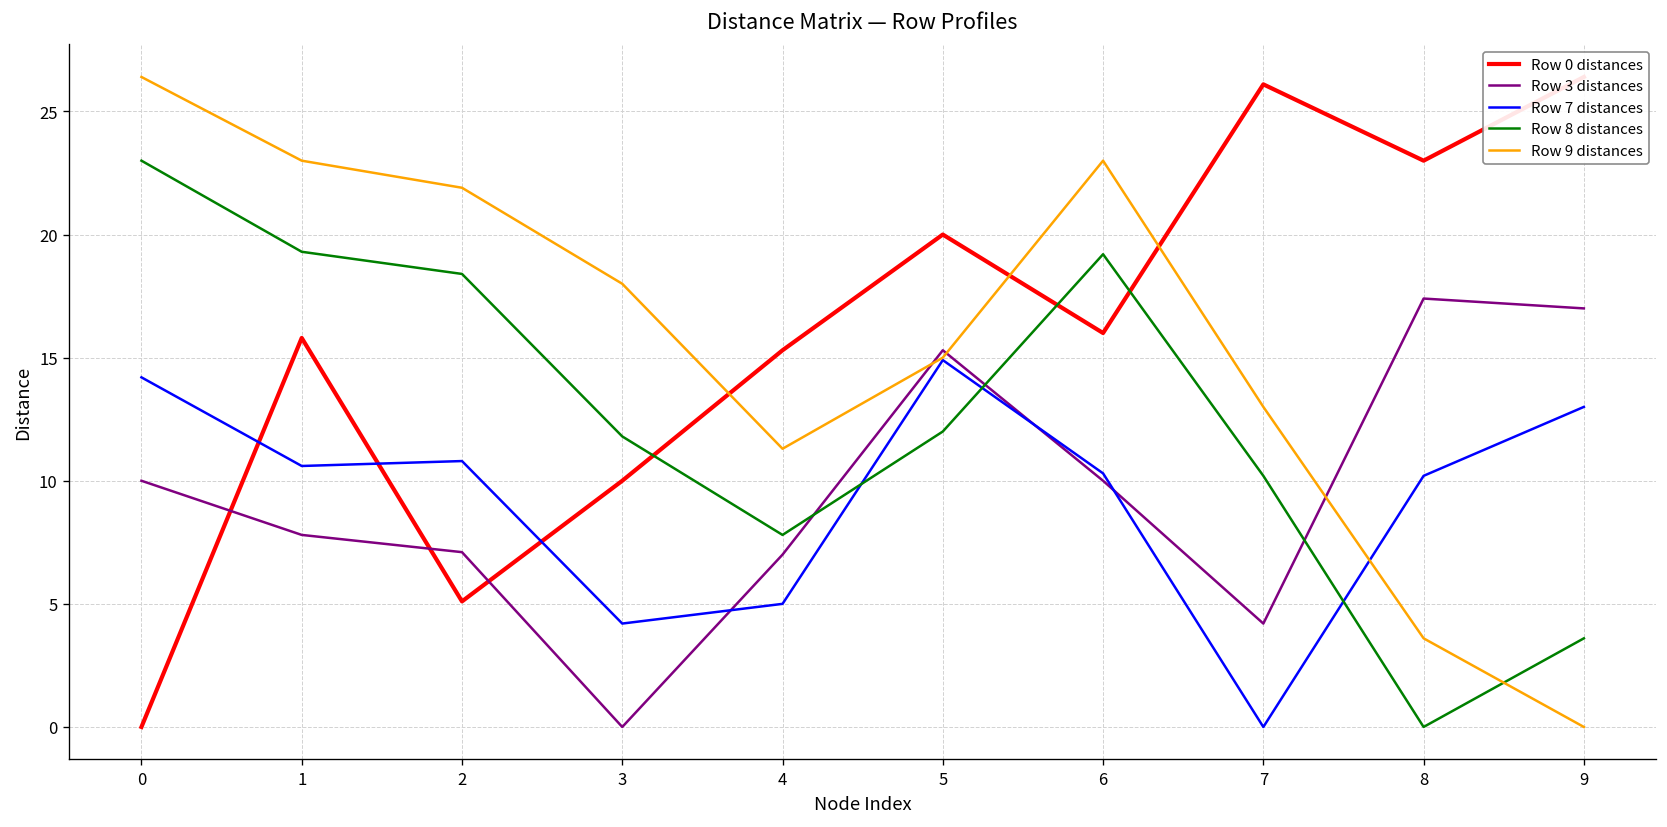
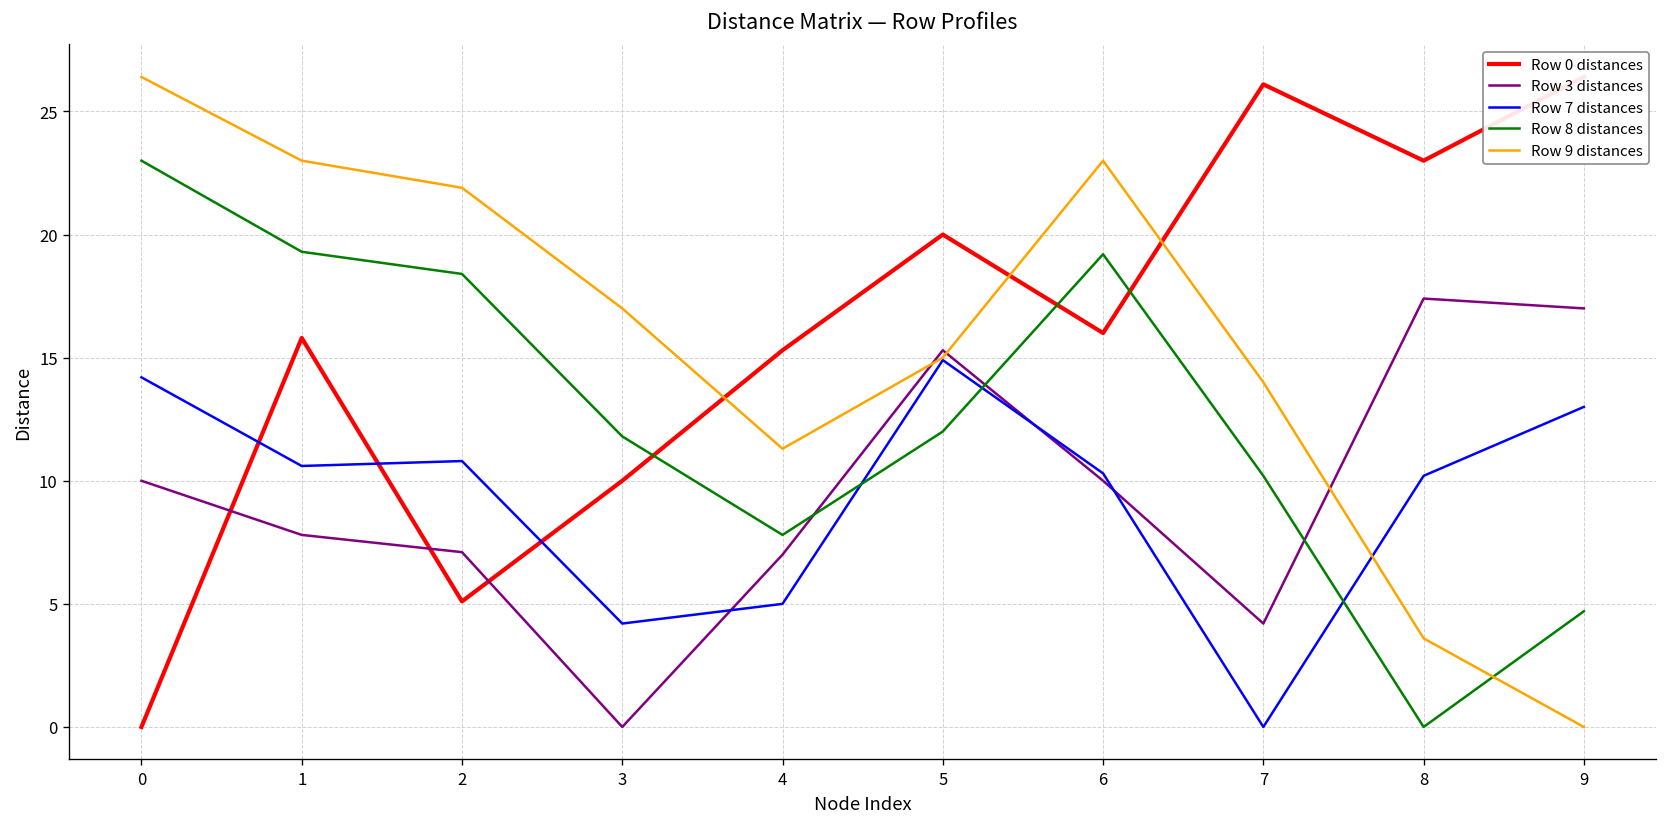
Row 9 distances, 3: 18 -> 17
Row 9 distances, 7: 13 -> 14
Row 8 distances, 9: 3.6 -> 4.7
